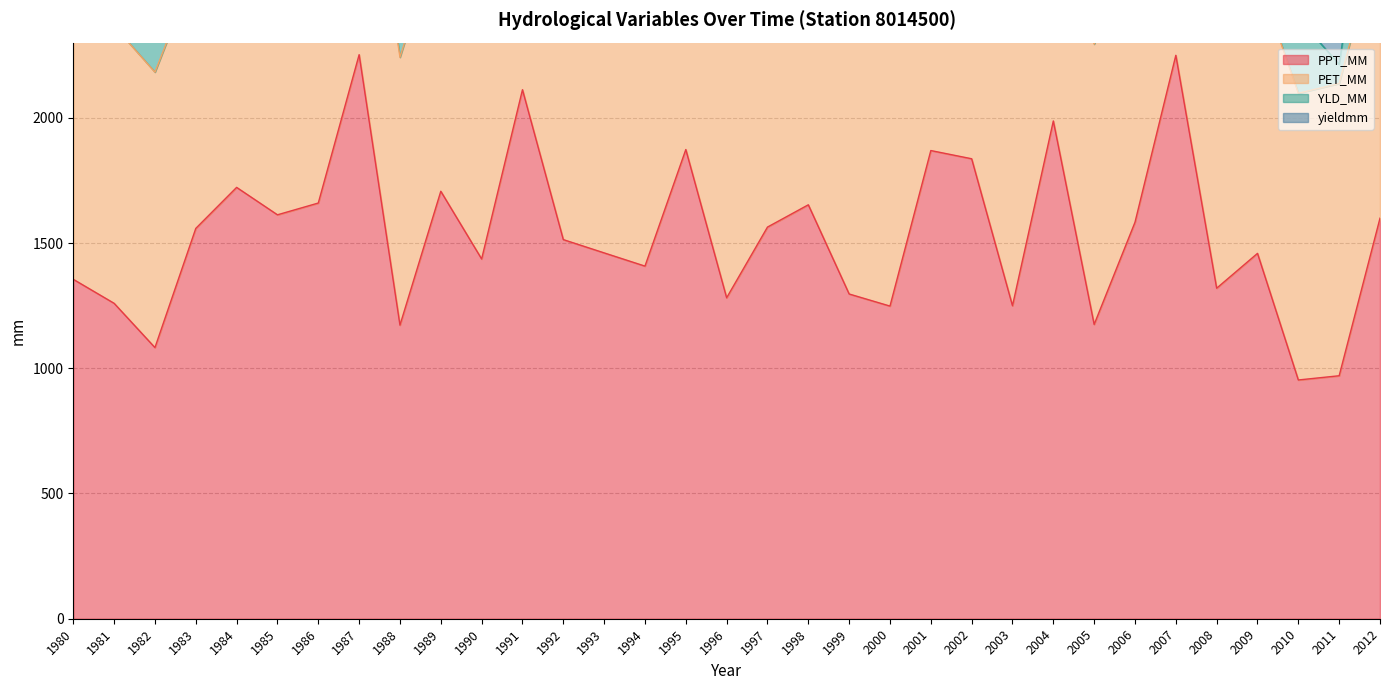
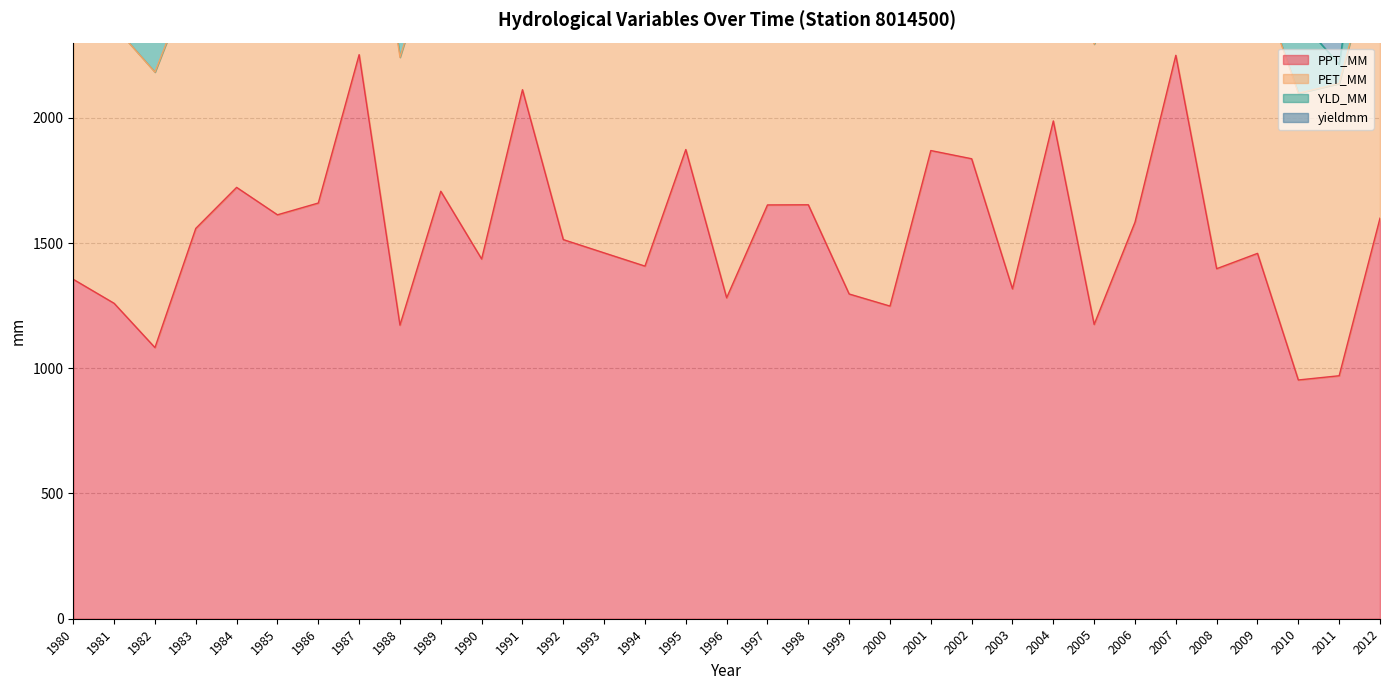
PPT_MM, 1997: 1560 -> 1650
PPT_MM, 2003: 1250 -> 1320
PPT_MM, 2008: 1320 -> 1400
